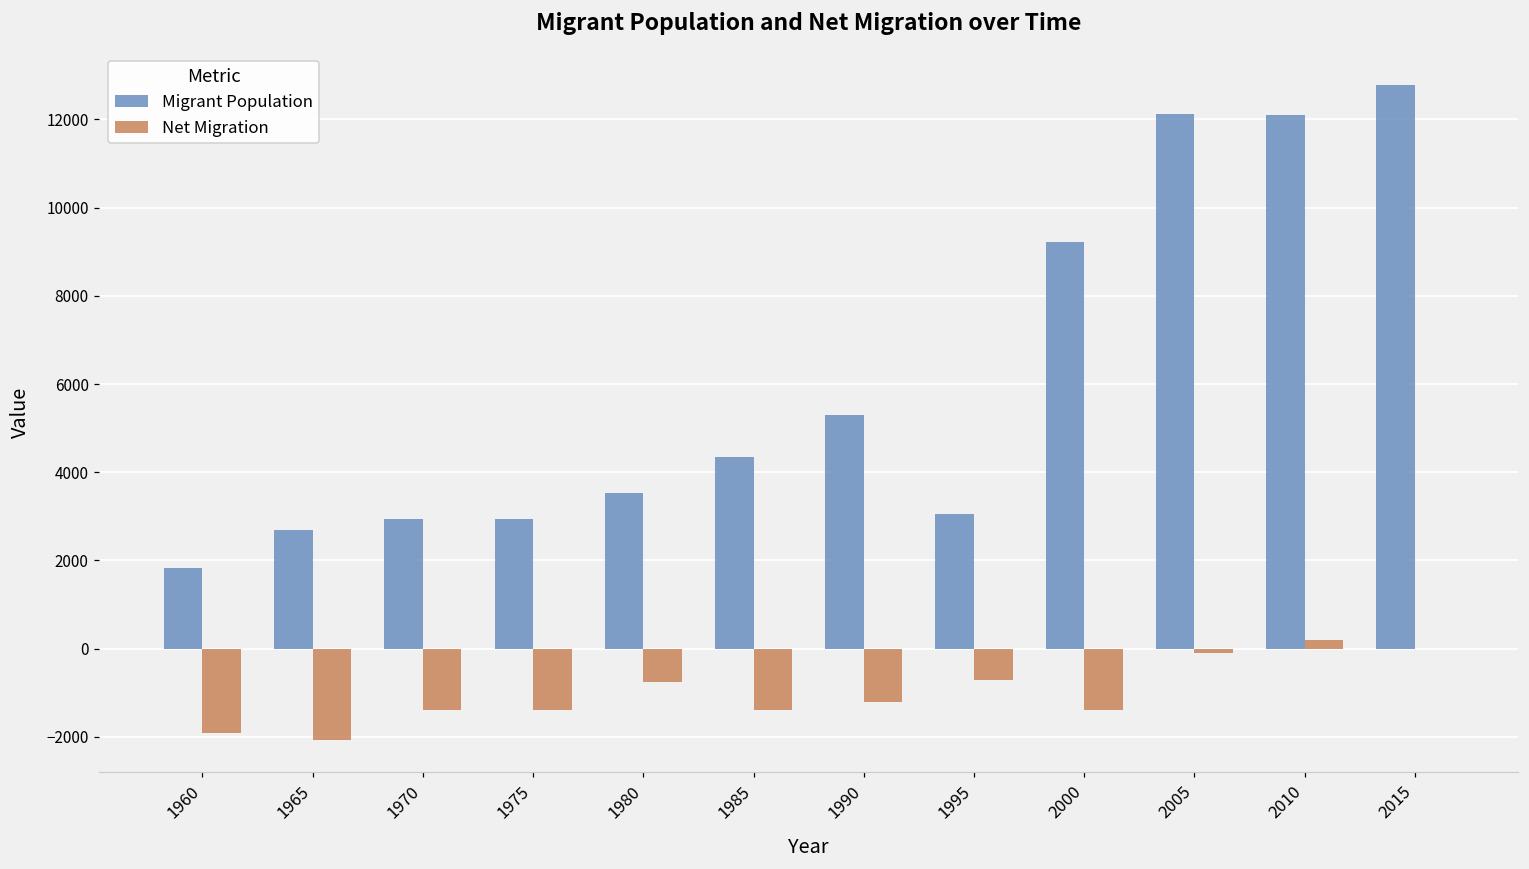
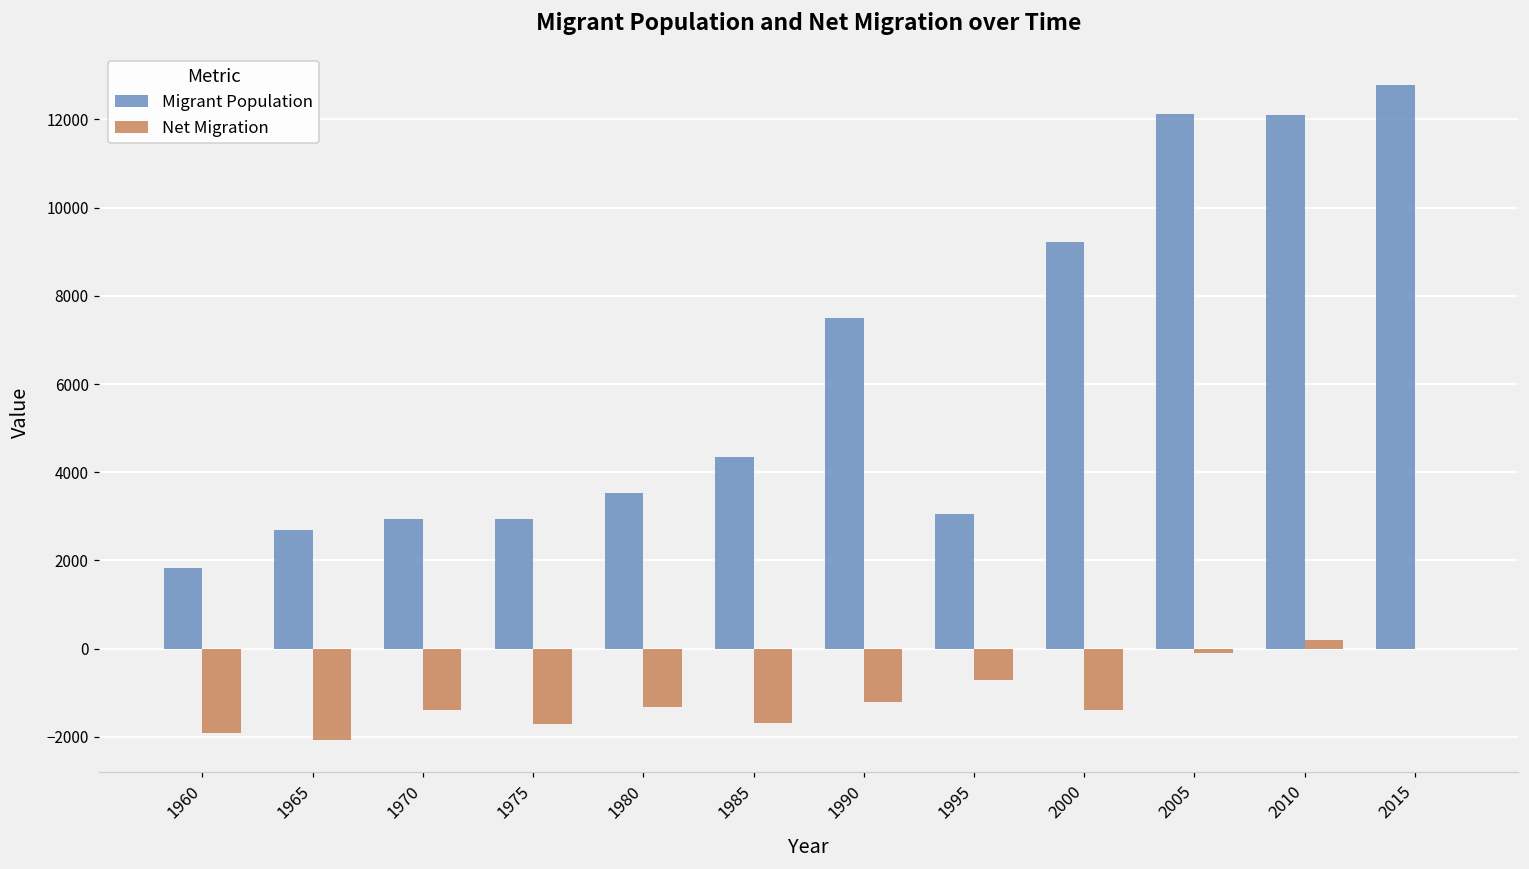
Net Migration, 1975: -1400 -> -1700
Net Migration, 1980: -800 -> -1300
Net Migration, 1985: -1400 -> -1700
Migrant Population, 1990: 5300 -> 7500
